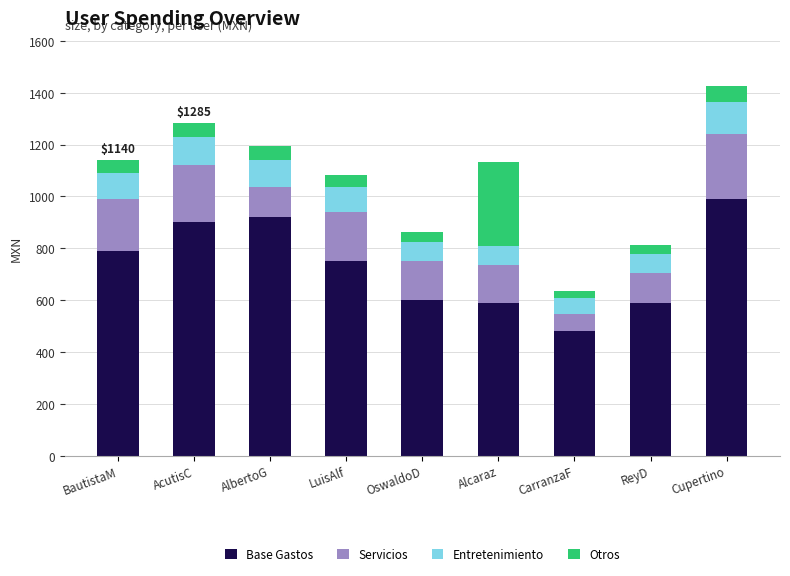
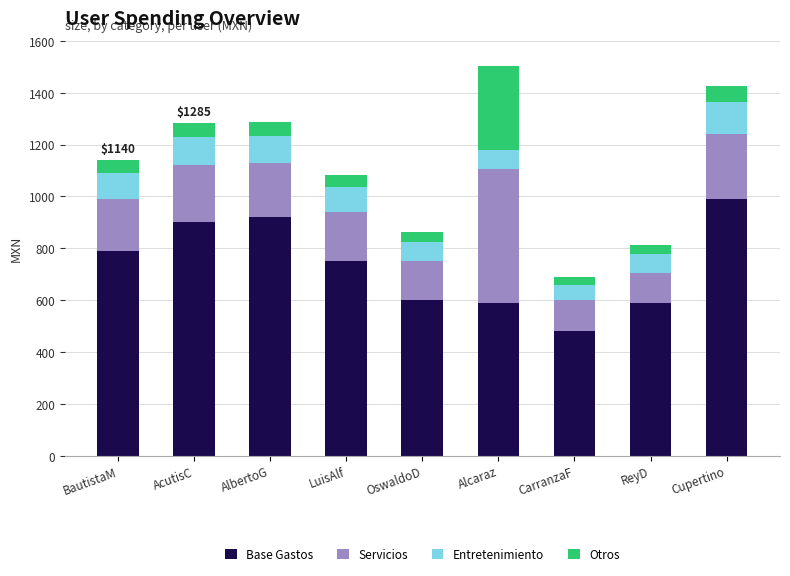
Servicios, AlbertoG: 120 -> 210
Servicios, Alcaraz: 150 -> 520
Servicios, CarranzaF: 70 -> 120
